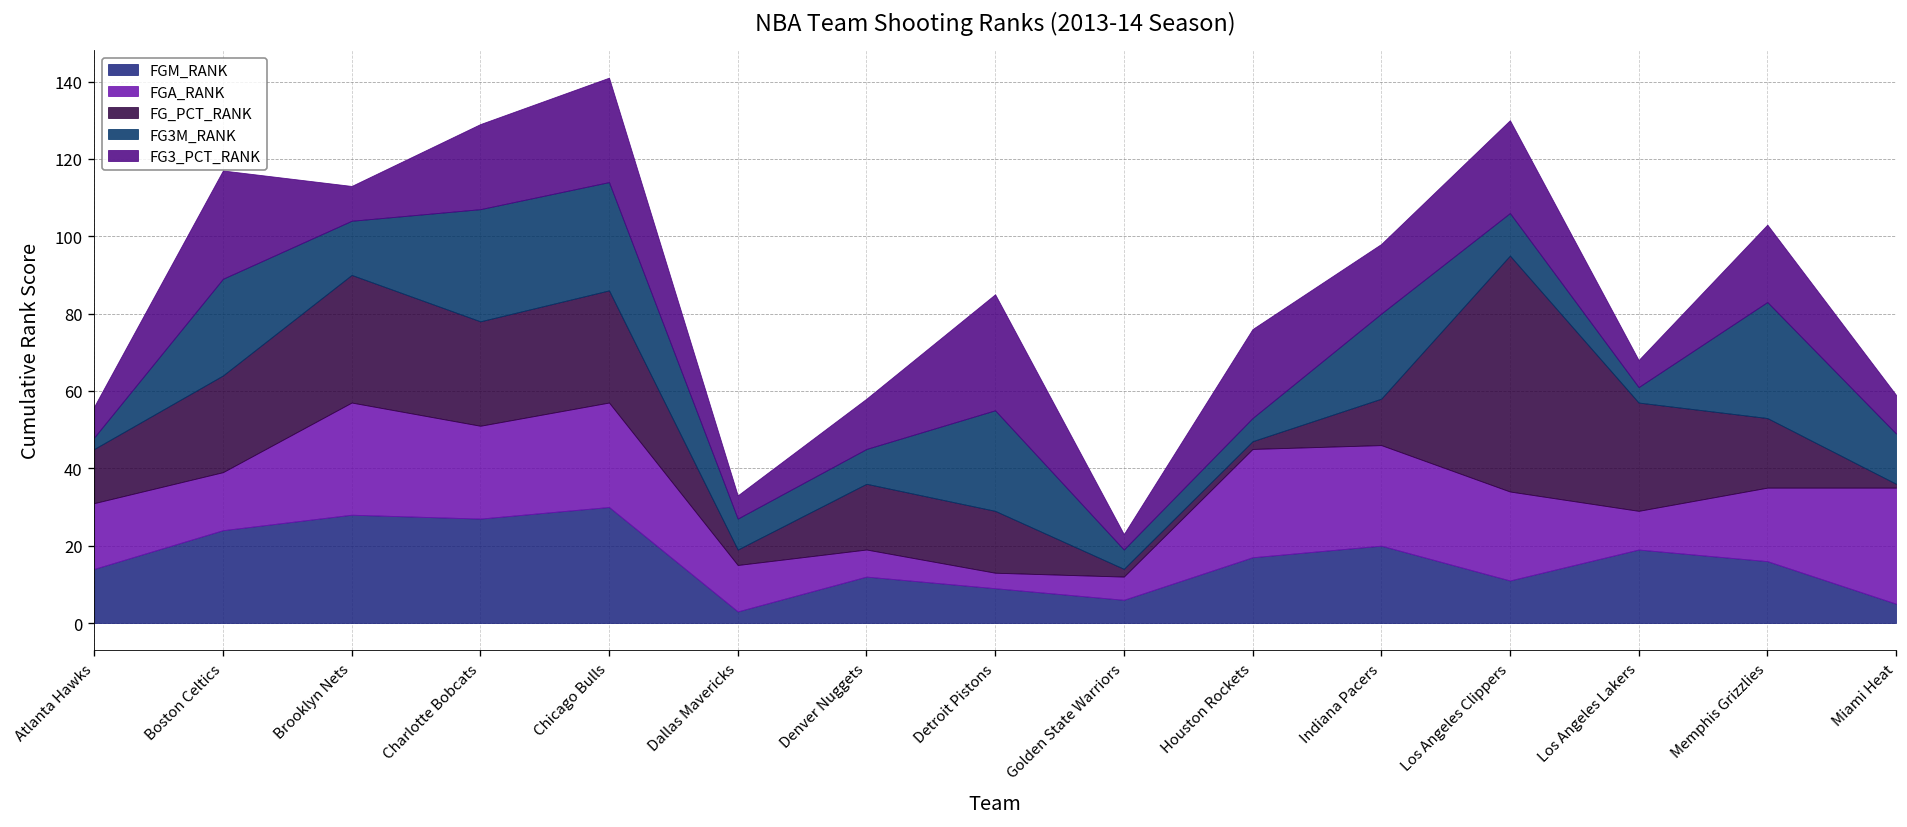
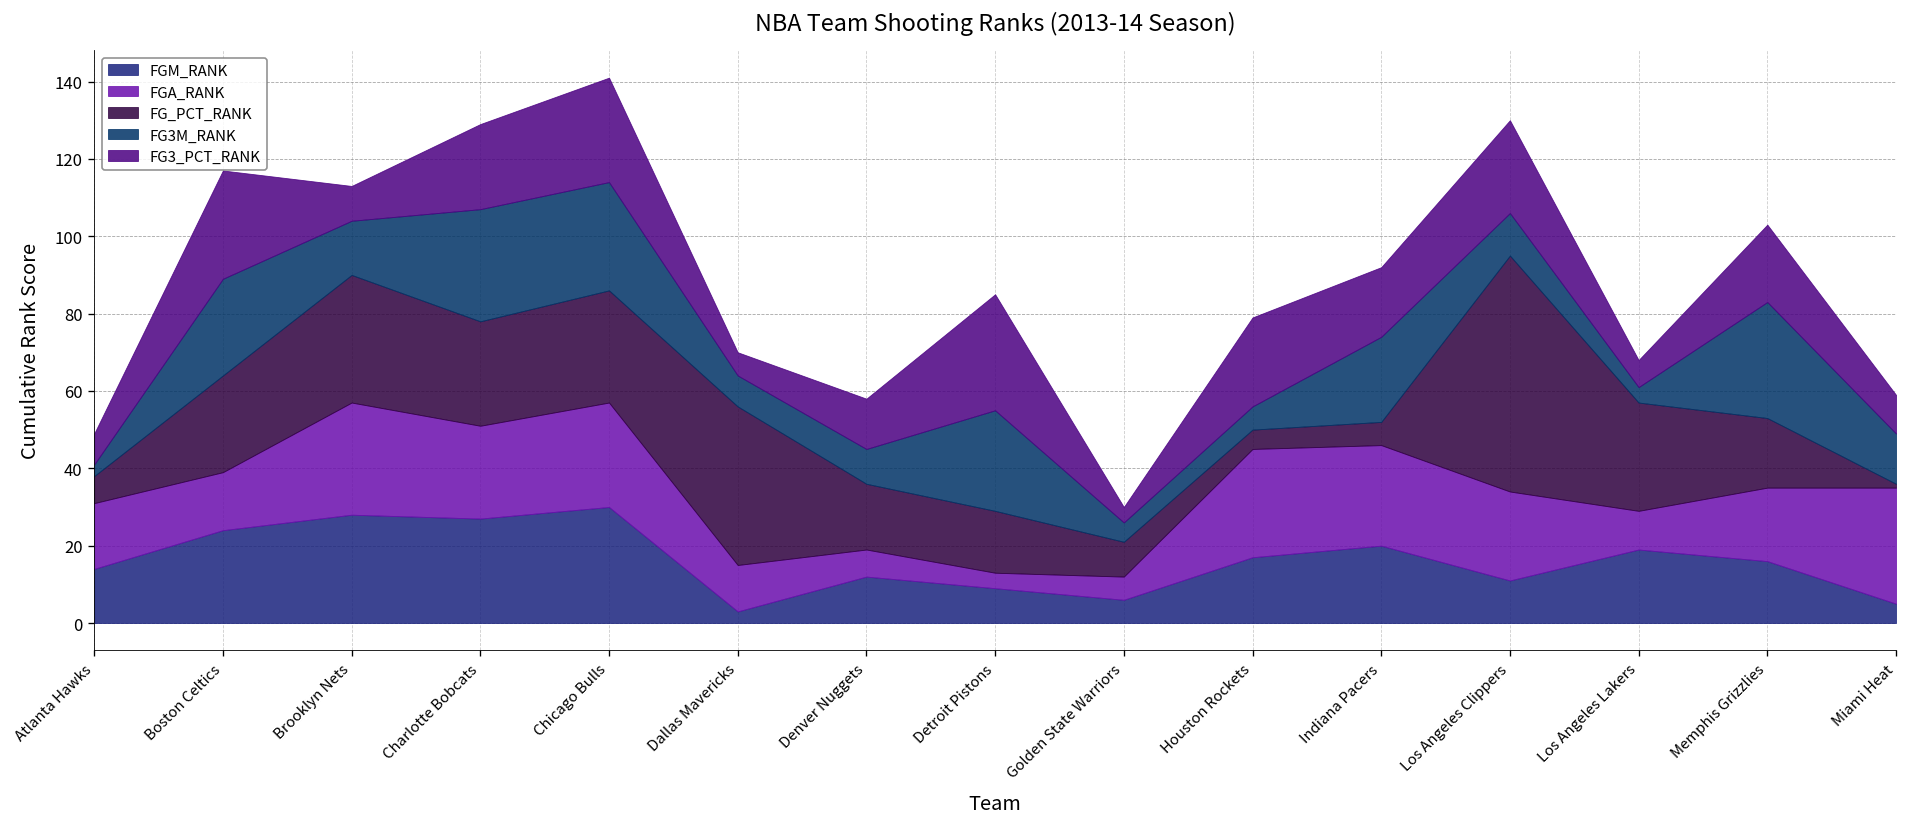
FG_PCT_RANK, Atlanta Hawks: 14 -> 7
FG_PCT_RANK, Dallas Mavericks: 4 -> 41
FG_PCT_RANK, Golden State Warriors: 2 -> 9
FG_PCT_RANK, Houston Rockets: 2 -> 5
FG_PCT_RANK, Indiana Pacers: 12 -> 6
